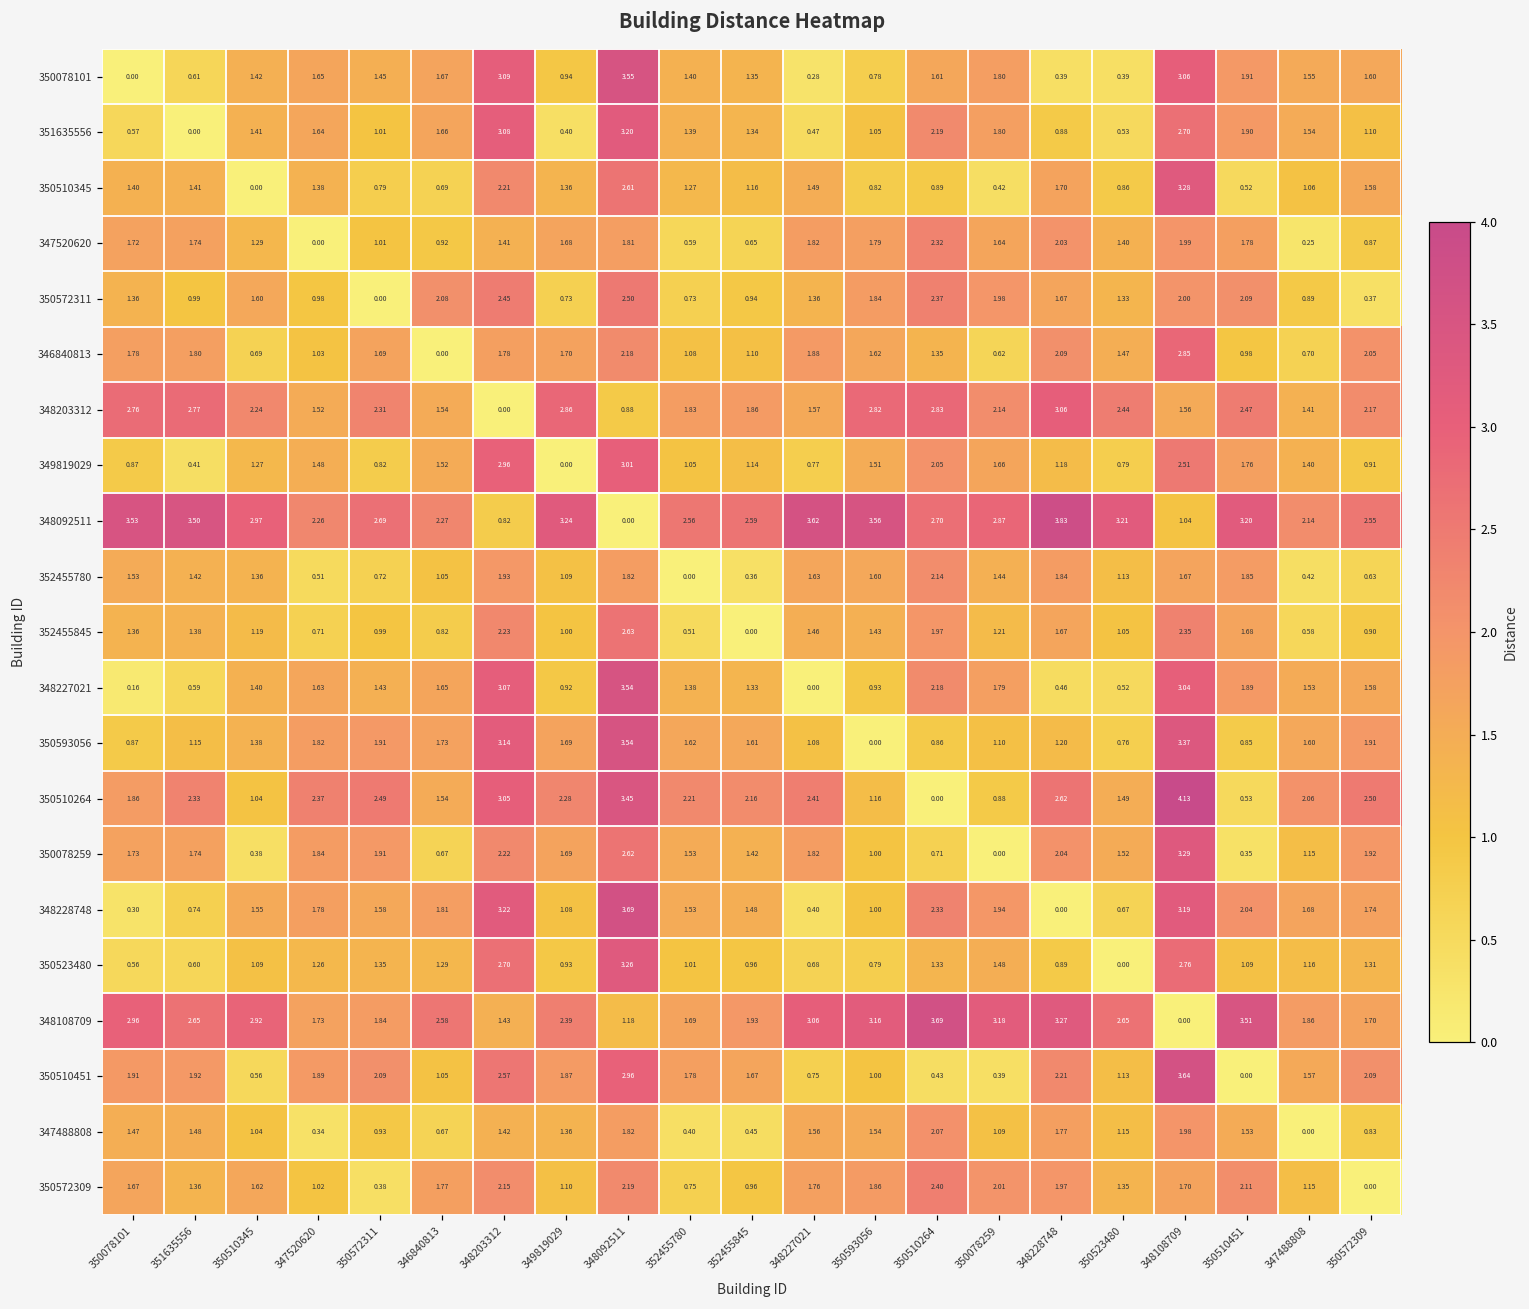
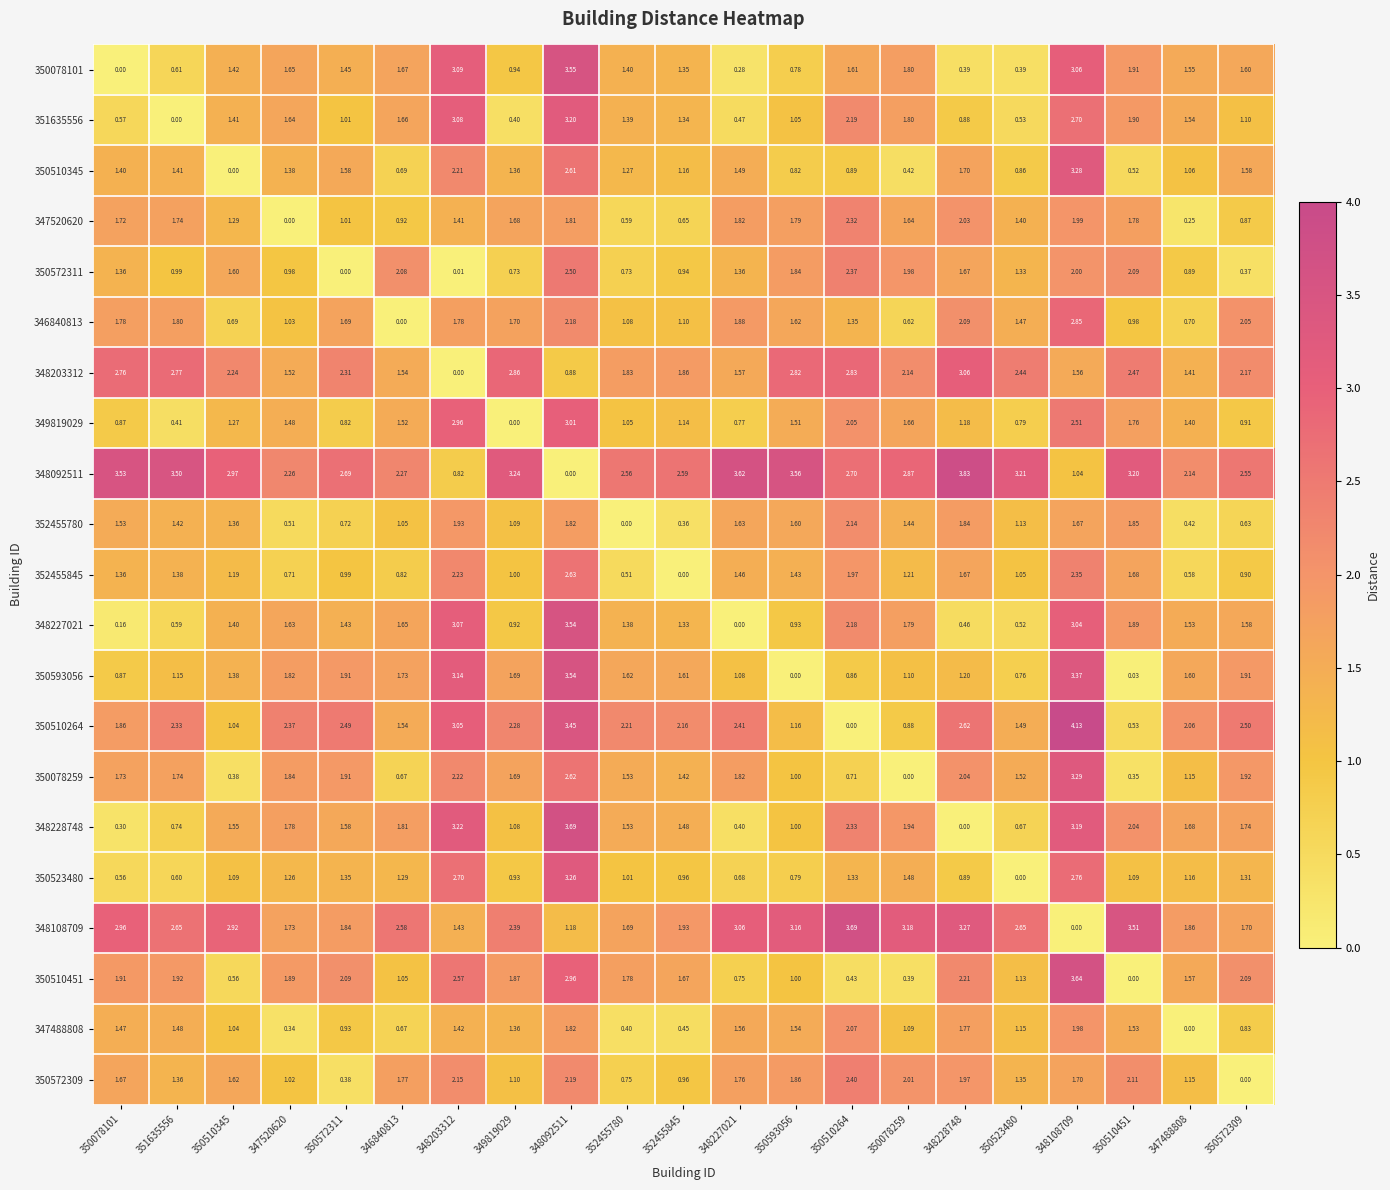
350510345, 350572311: 0.79 -> 1.58
350572311, 348203312: 2.45 -> 0.01
350593056, 350510451: 0.85 -> 0.03
